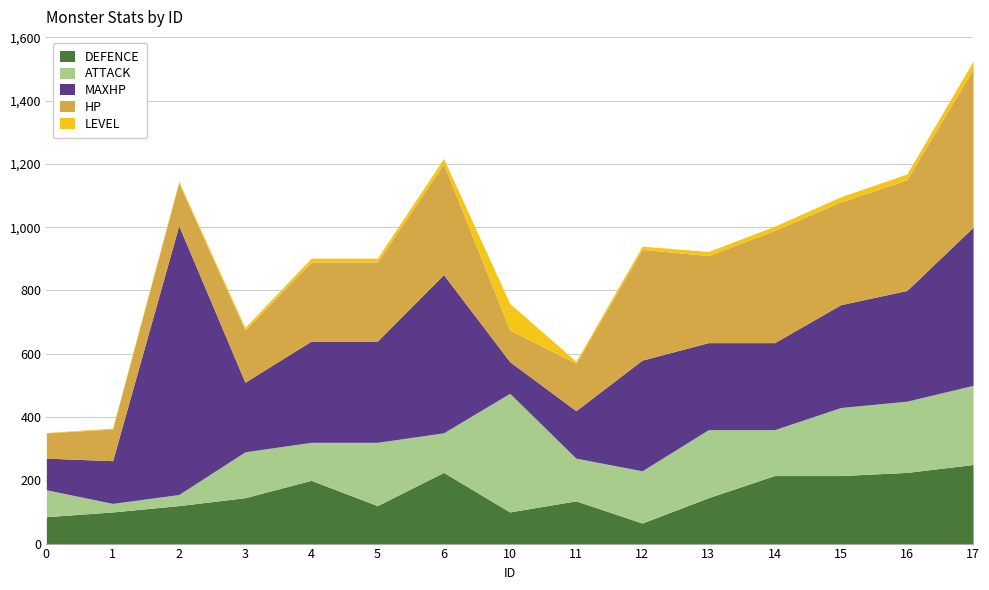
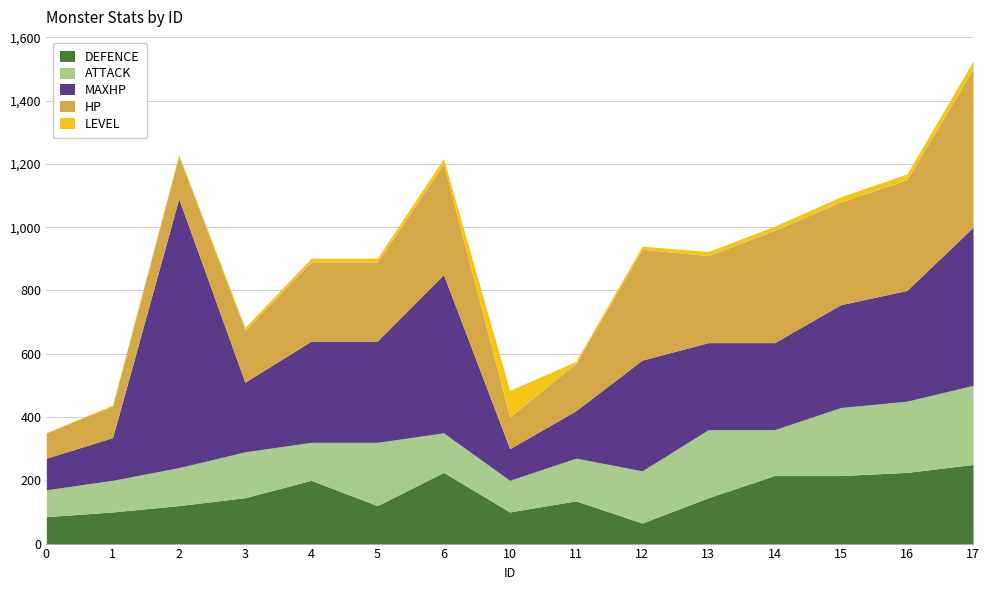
ATTACK, 1: 30 -> 100
ATTACK, 2: 40 -> 120
ATTACK, 10: 380 -> 100
